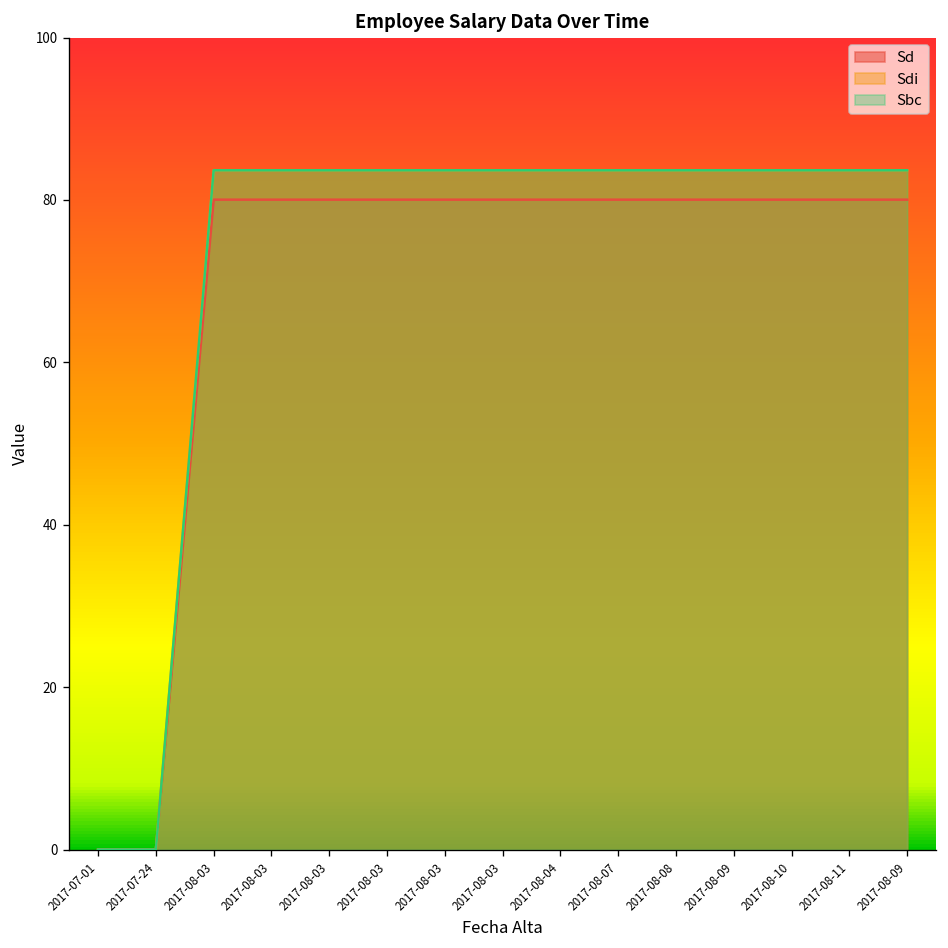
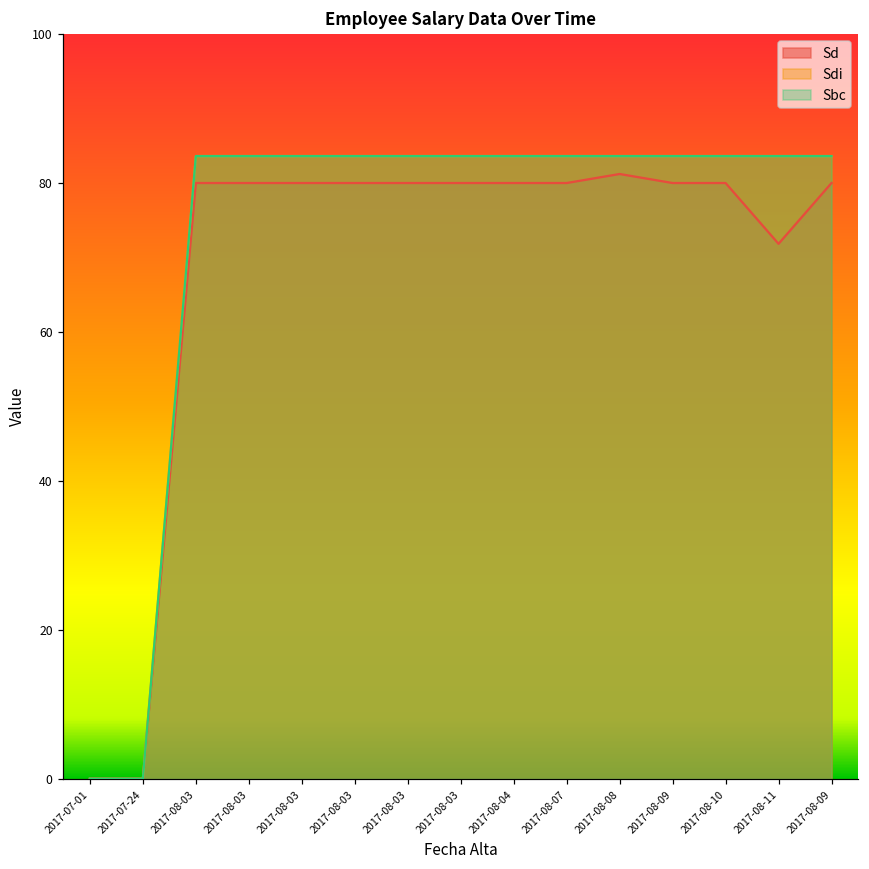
Sd, 2017-08-08: 80 -> 81
Sd, 2017-08-11: 80 -> 72
